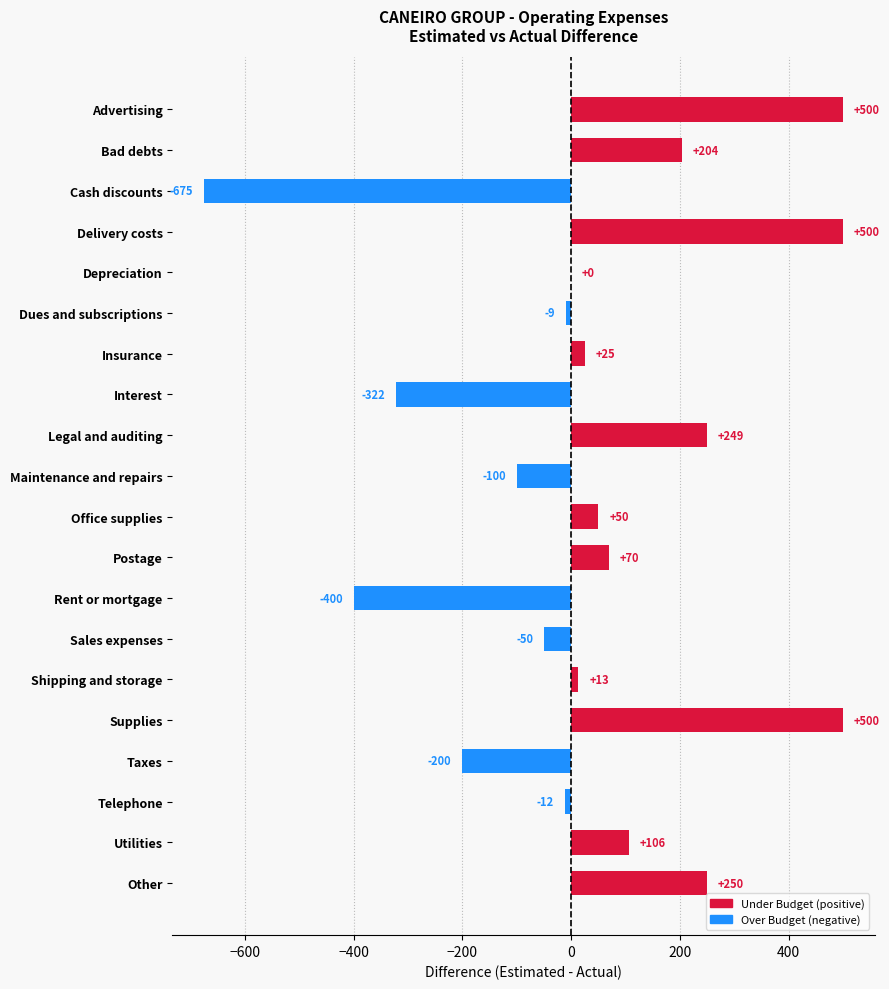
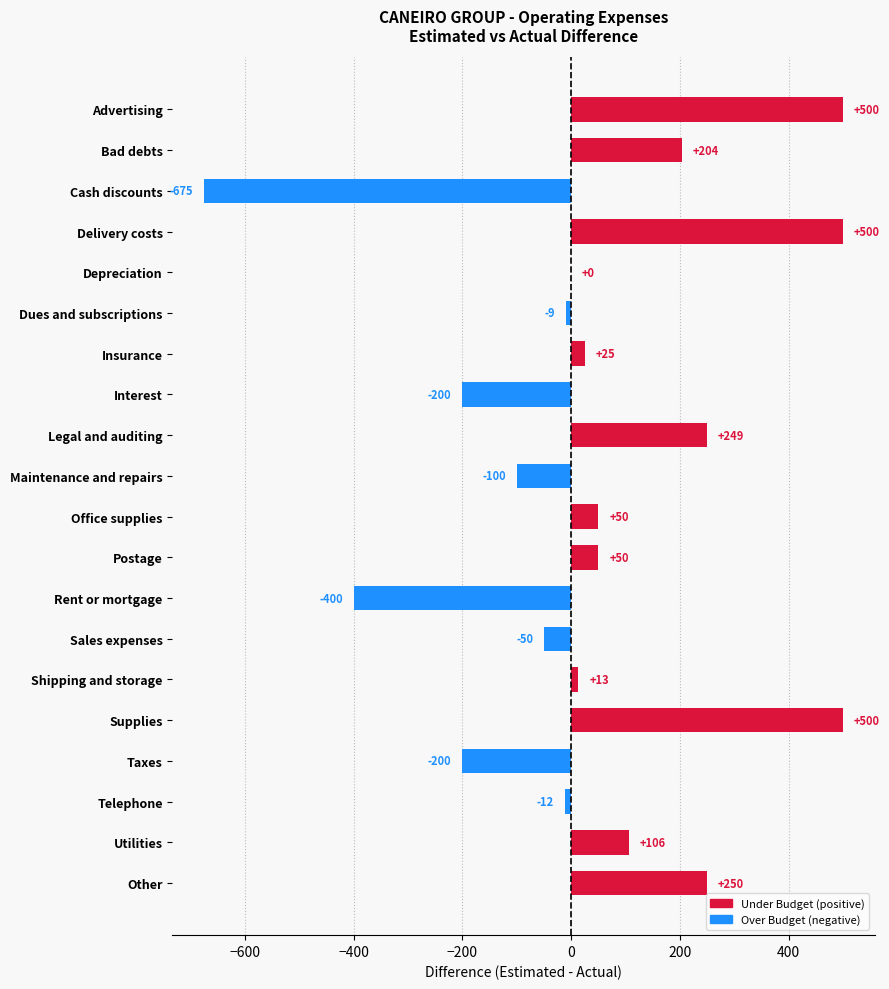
Interest: -322 -> -200
Postage: +70 -> +50
